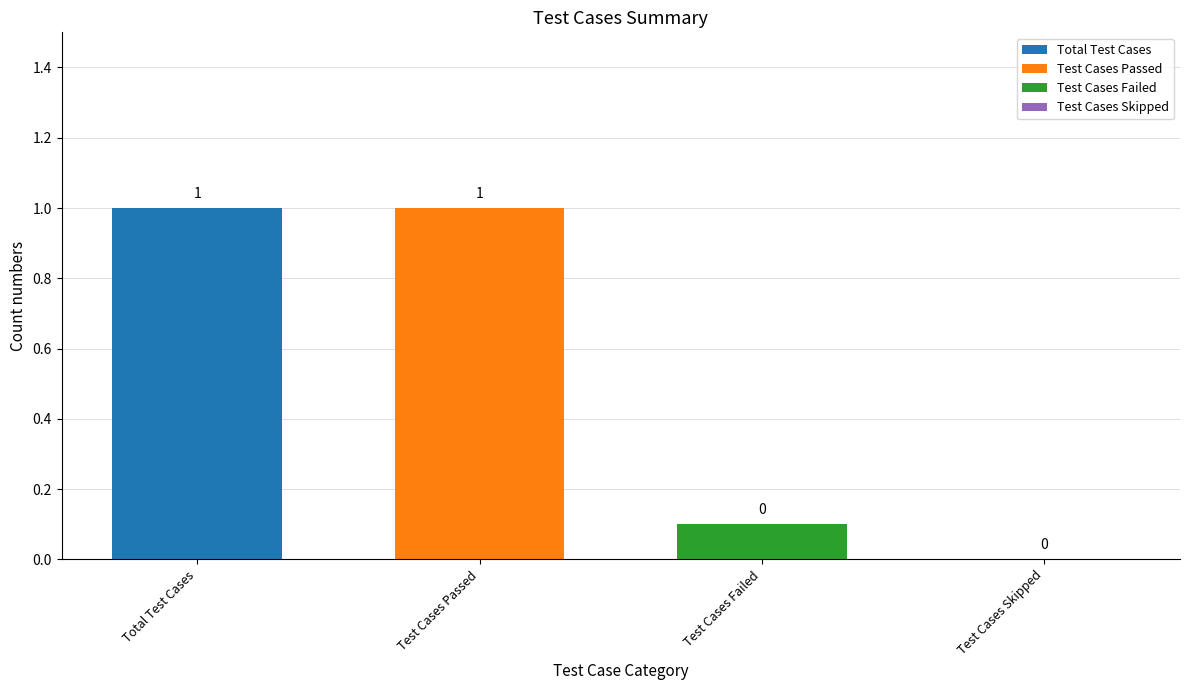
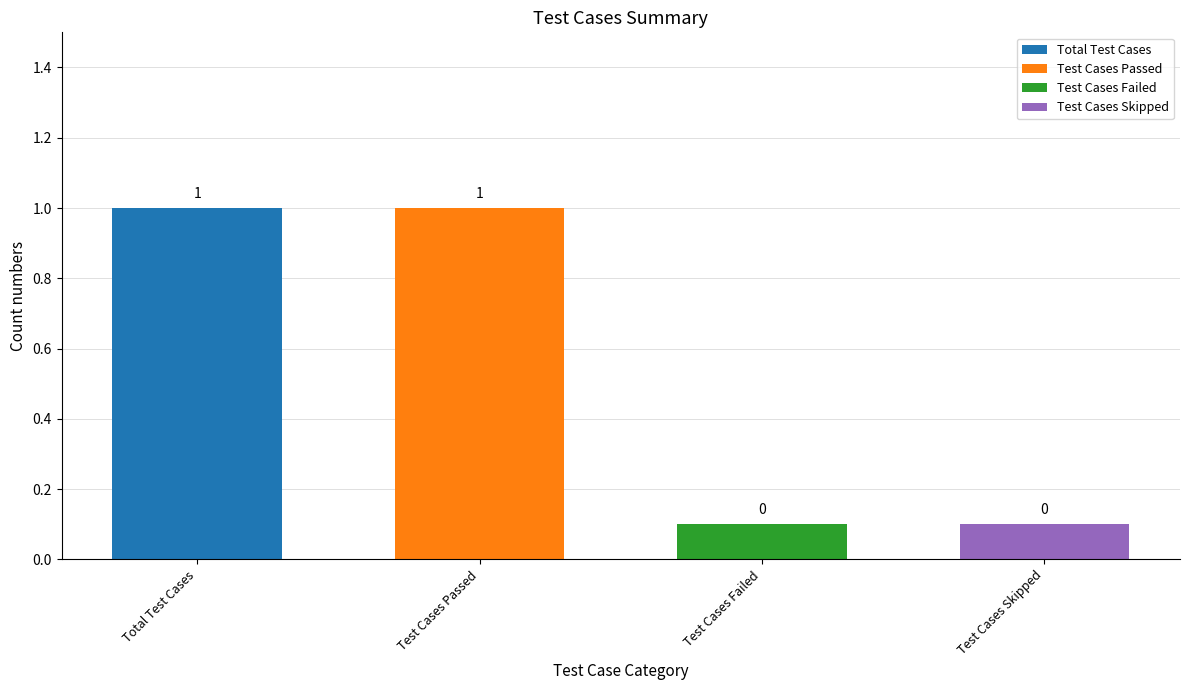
Test Cases Skipped: 0.0 -> 0.1
